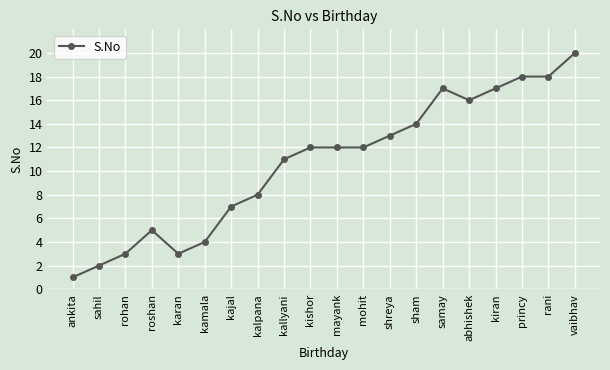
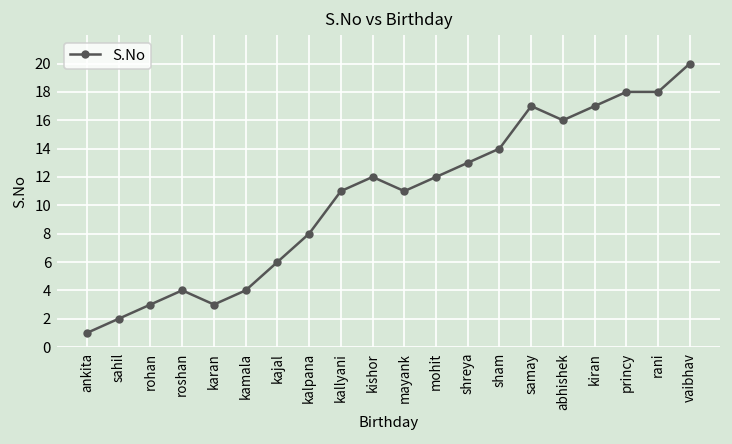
roshan: 5 -> 4
kajal: 7 -> 6
mayank: 12 -> 11
